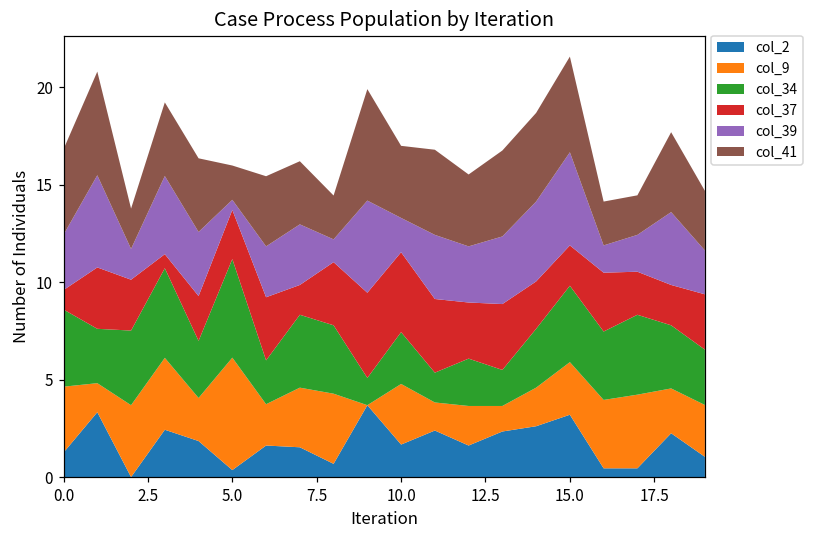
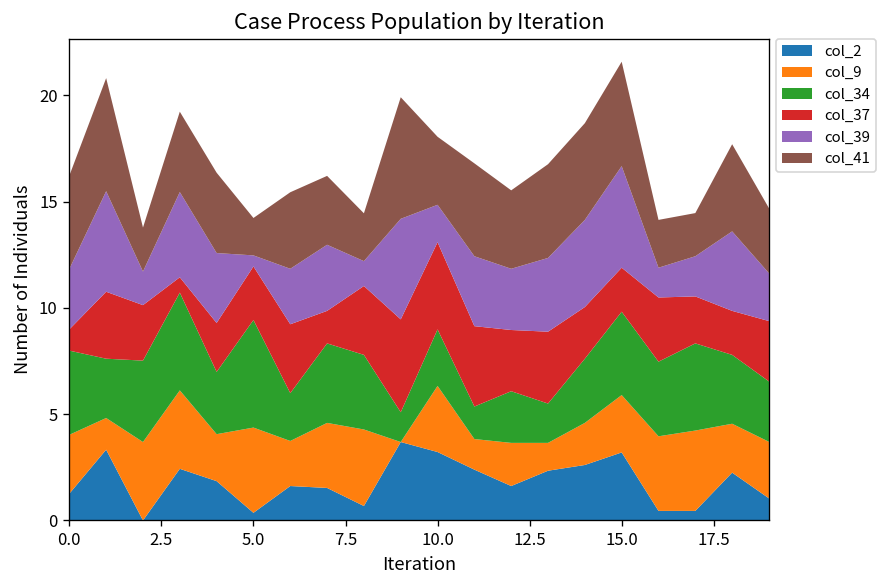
col_9, 0.0: 3.4 -> 2.8
col_9, 5.0: 5.8 -> 4.0
col_2, 10.0: 1.7 -> 3.2
col_41, 10.0: 3.7 -> 3.2
